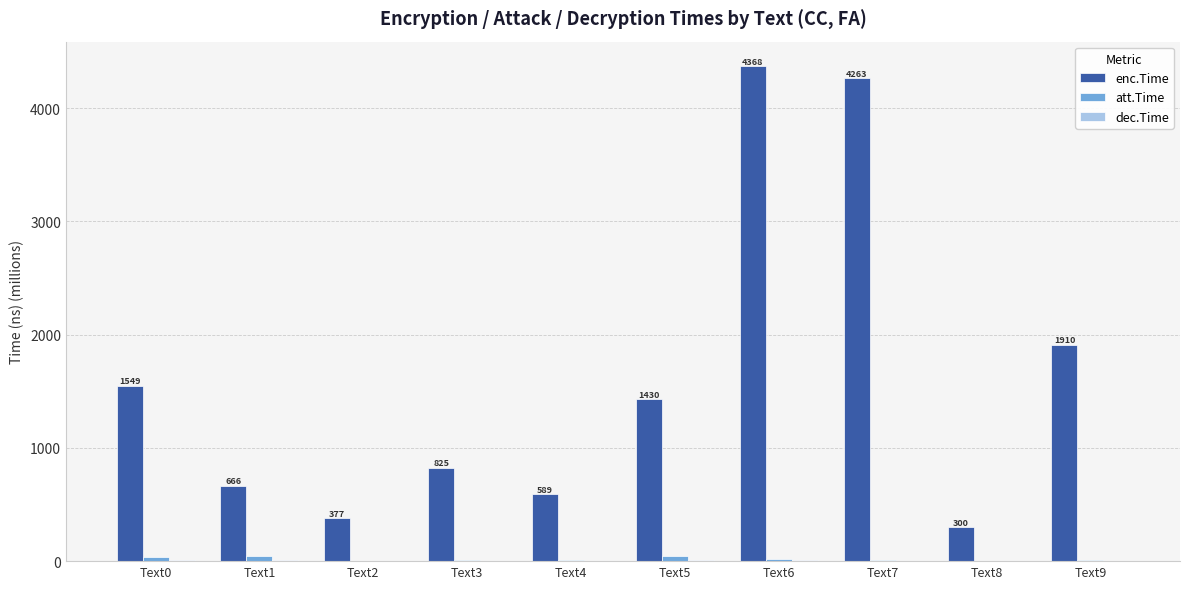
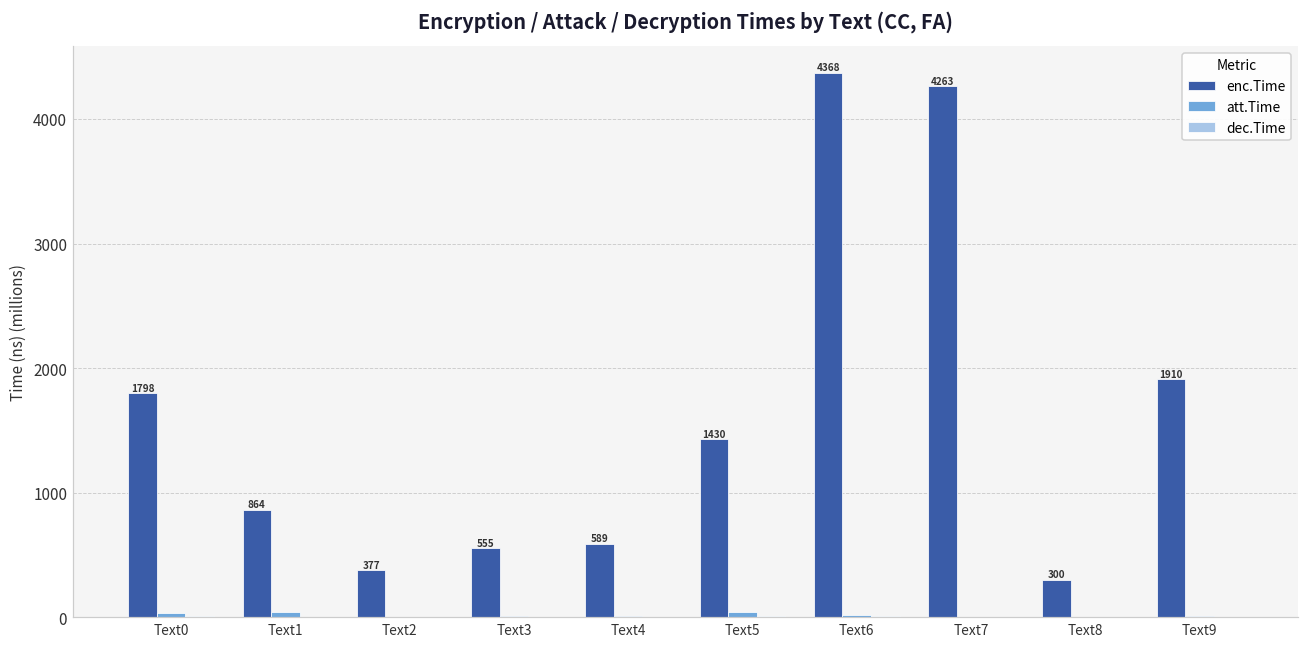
enc.Time, Text0: 1549 -> 1798
enc.Time, Text1: 666 -> 864
enc.Time, Text3: 825 -> 555
